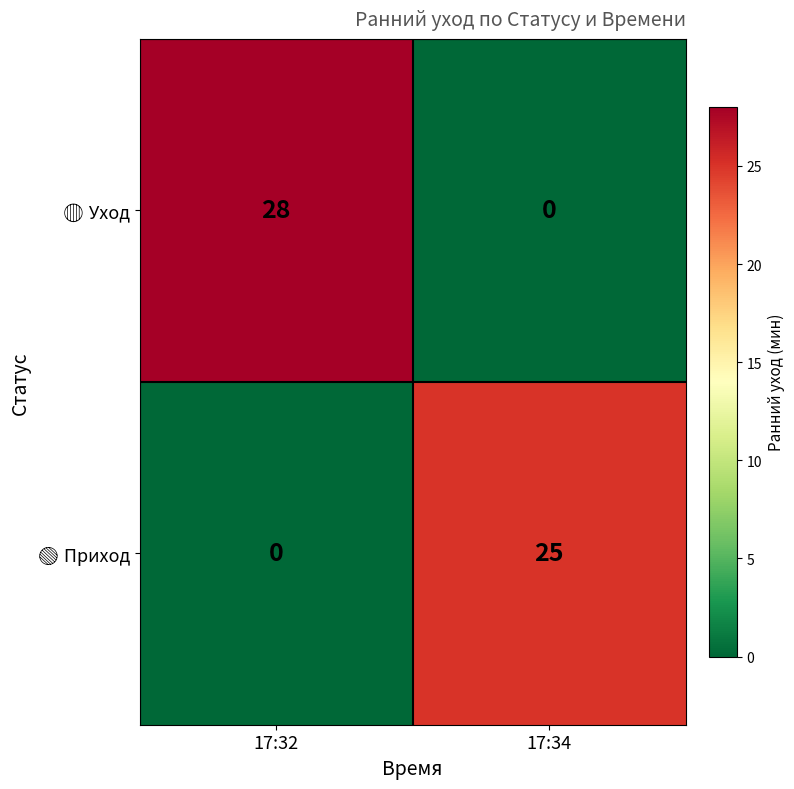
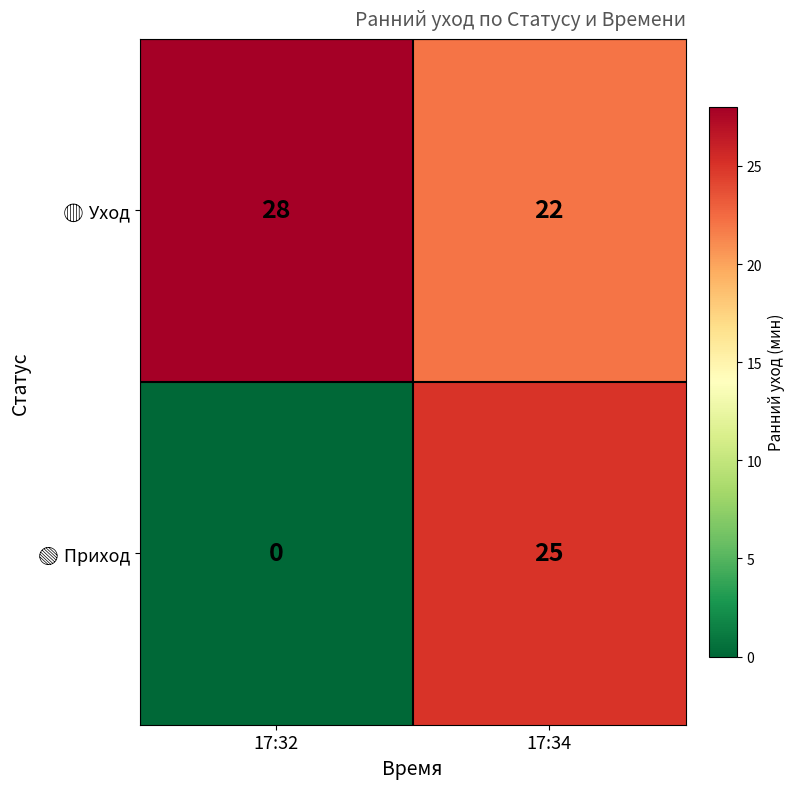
🔴 Уход, 17:34: 0 -> 22
